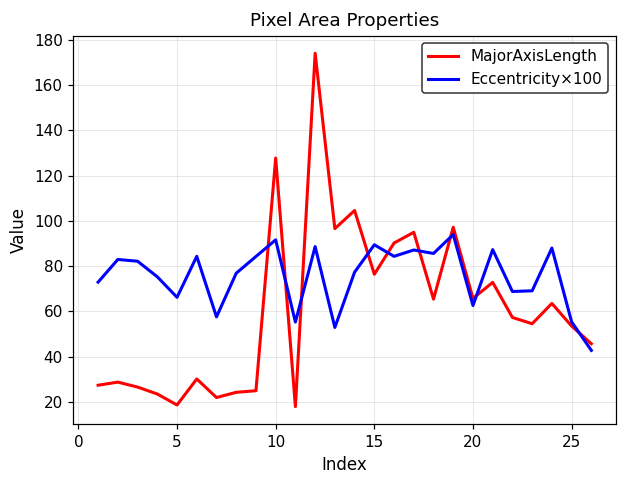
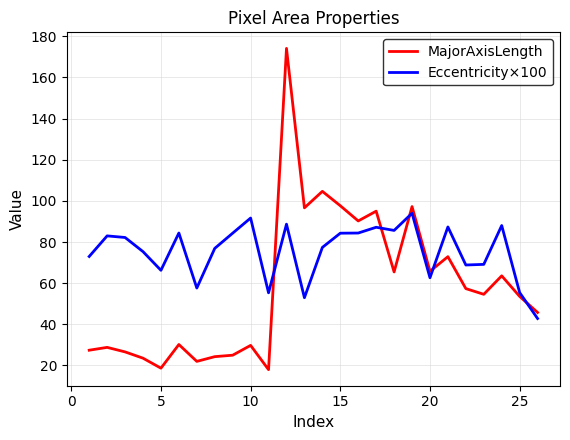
MajorAxisLength, 10: 128 -> 30
MajorAxisLength, 15: 76 -> 98
Eccentricity×100, 15: 89 -> 84
